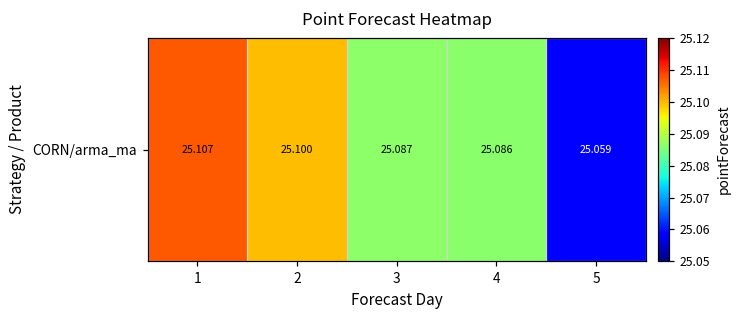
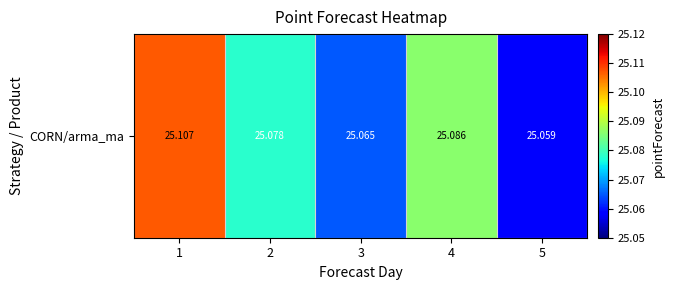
CORN/arma_ma, 2: 25.100 -> 25.078
CORN/arma_ma, 3: 25.087 -> 25.065
